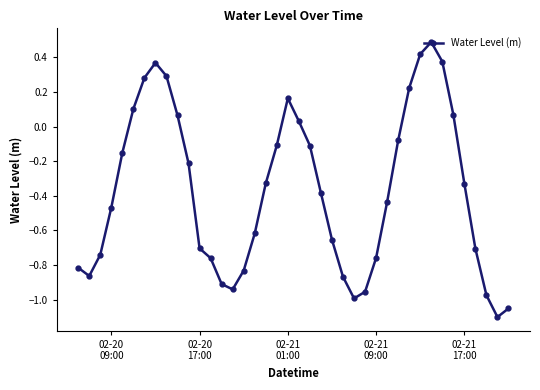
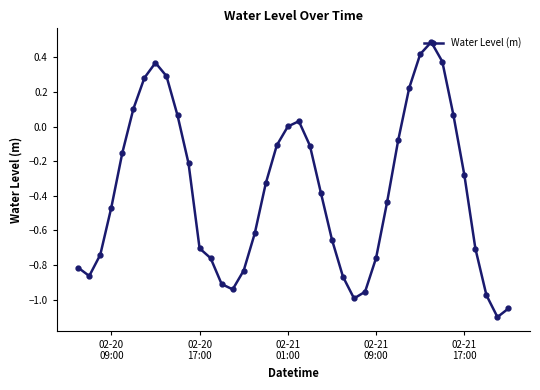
02-21 01:00: 0.16 -> 0.00
02-21 17:00: -0.33 -> -0.28
